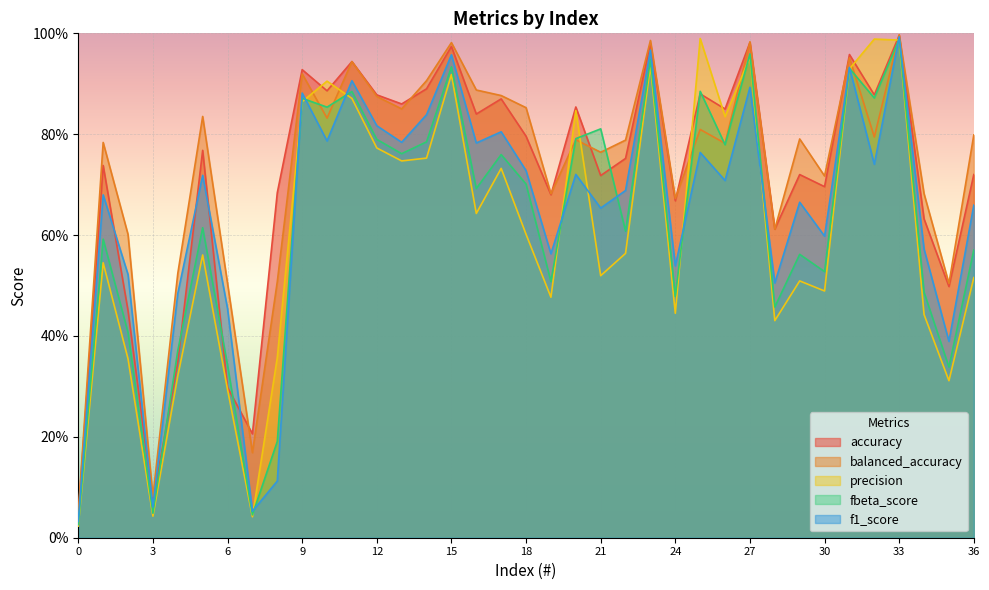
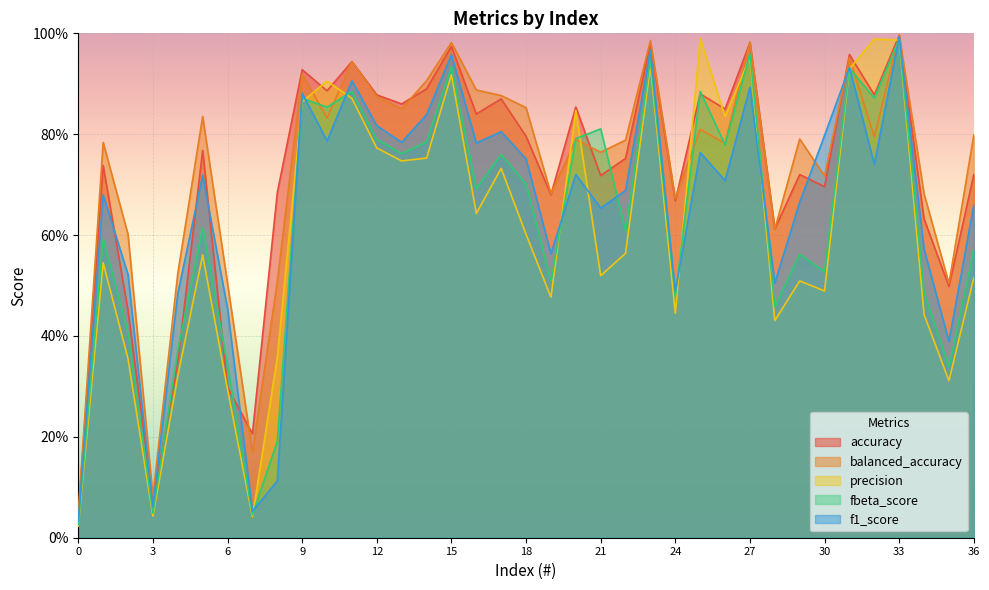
f1_score, 18: 73% -> 75%
f1_score, 24: 54% -> 49%
f1_score, 30: 60% -> 80%
